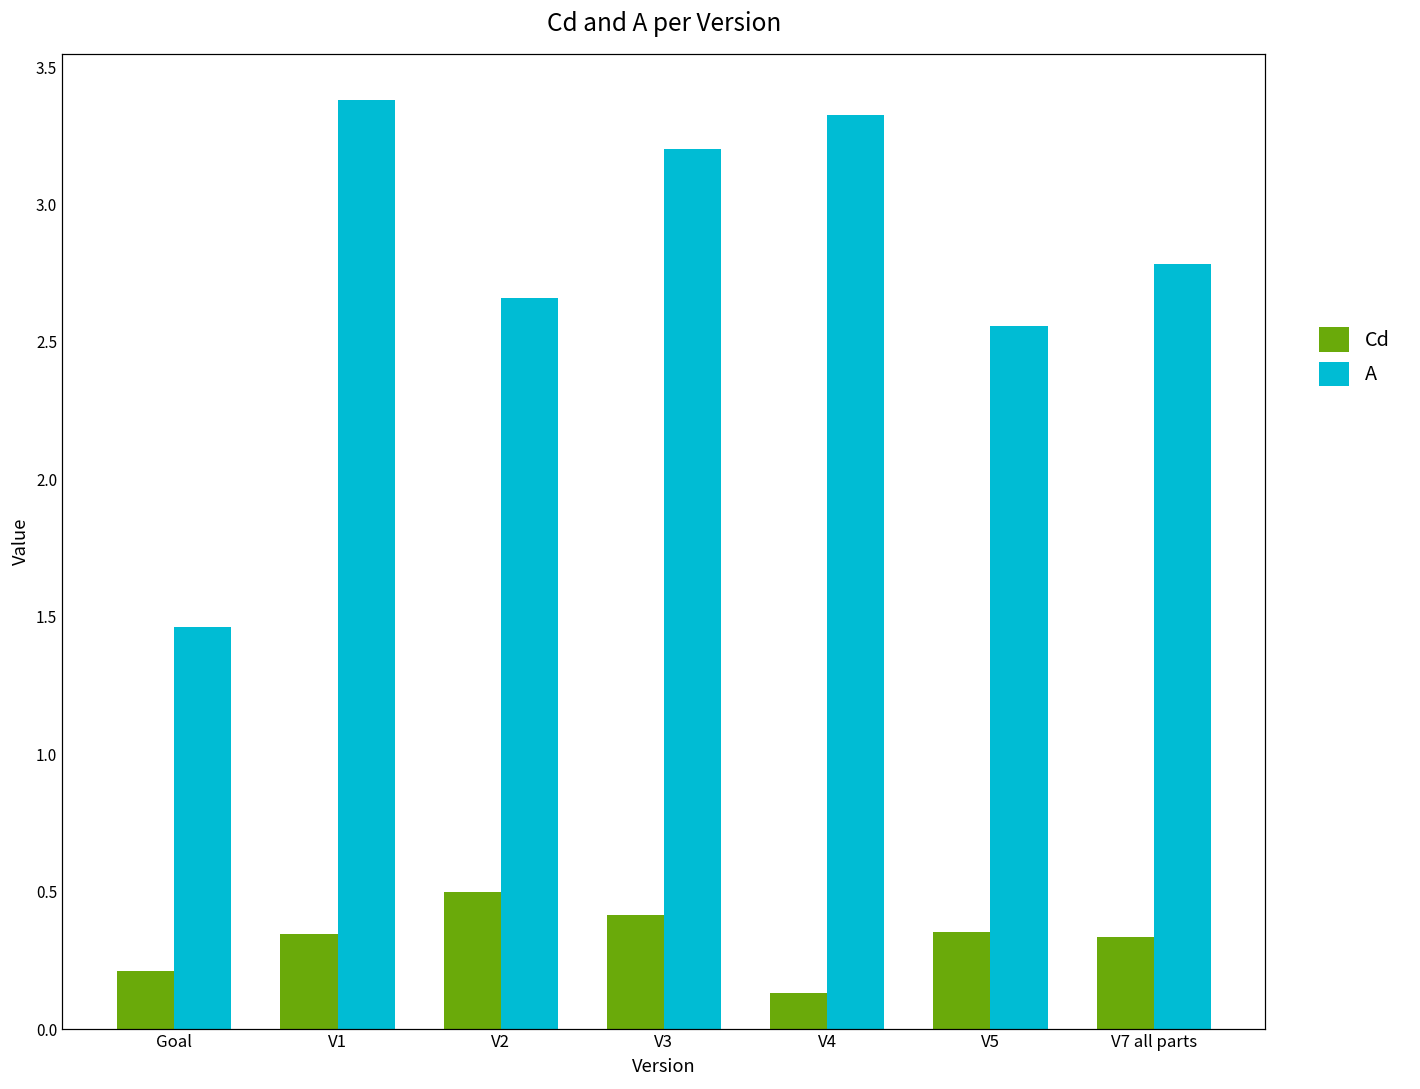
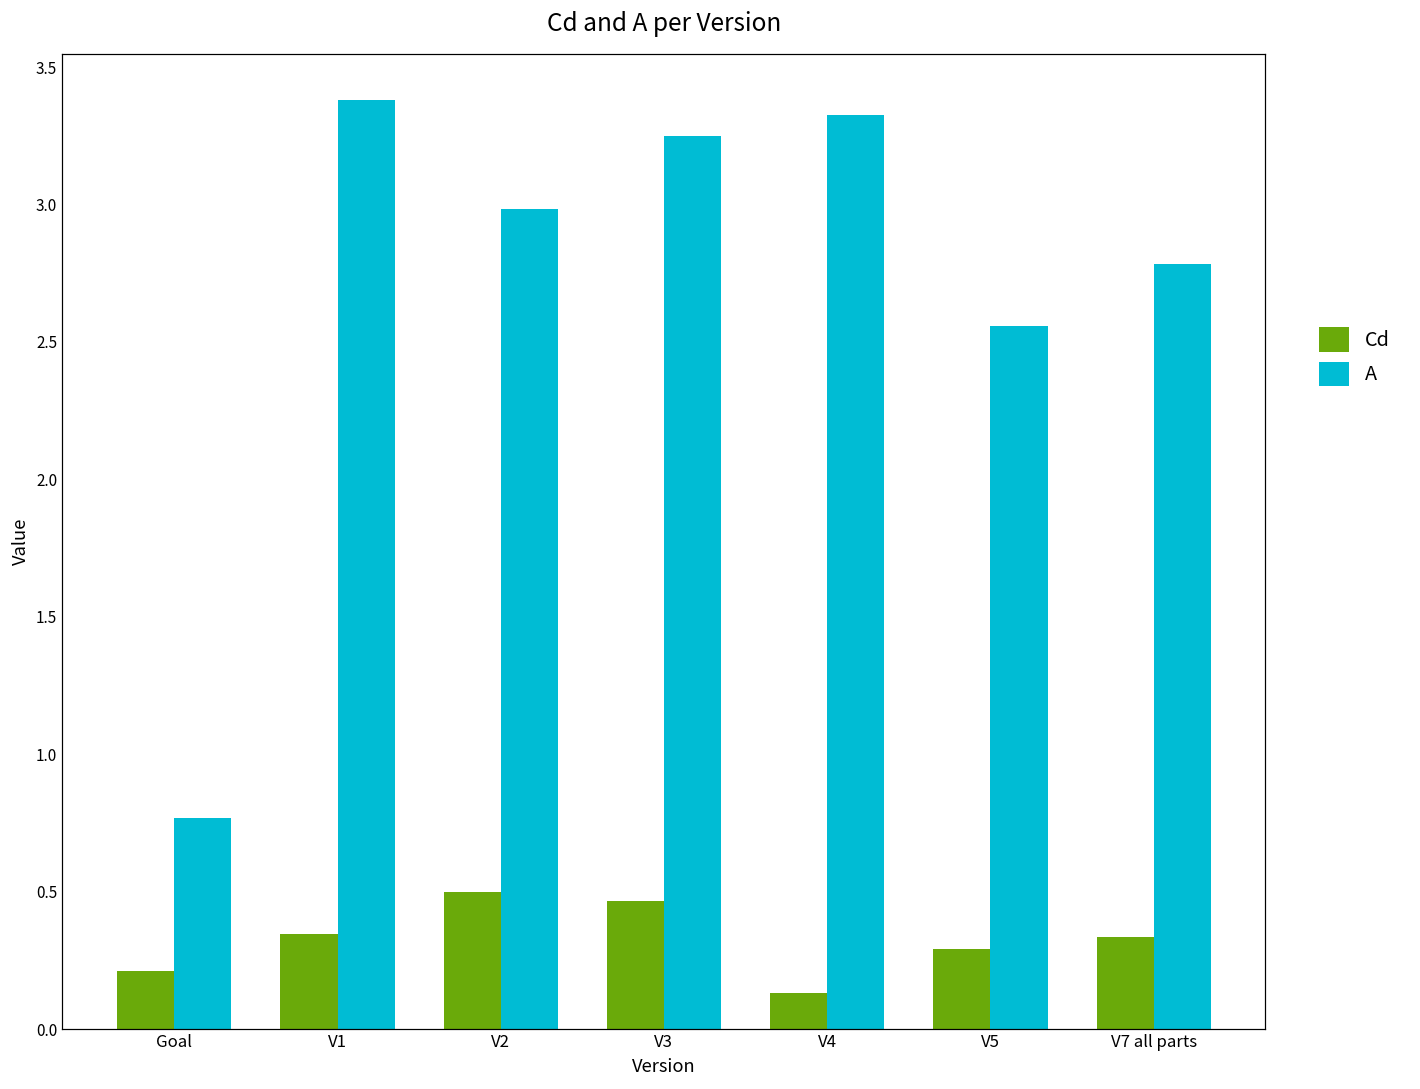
A, Goal: 1.46 -> 0.77
A, V2: 2.66 -> 2.98
Cd, V3: 0.42 -> 0.47
A, V3: 3.20 -> 3.25
Cd, V5: 0.35 -> 0.29
